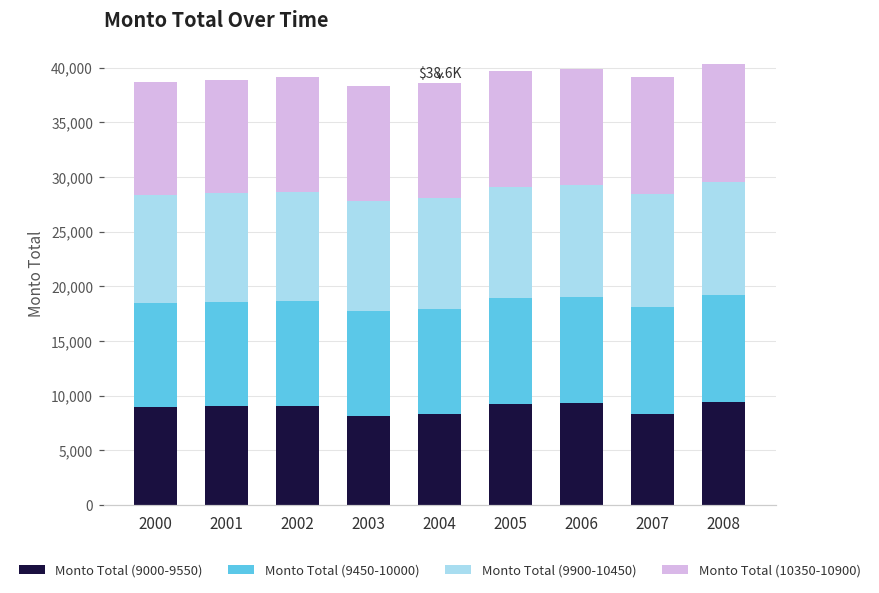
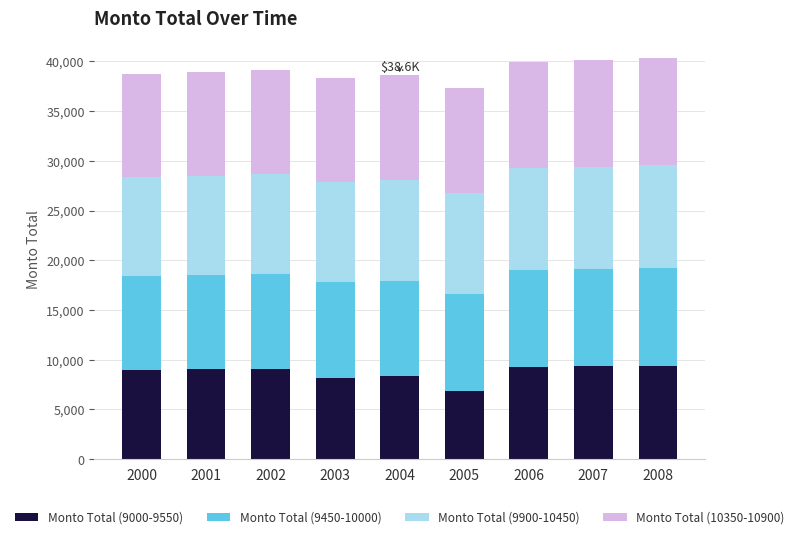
Monto Total (9000-9550), 2005: 9,000 -> 7,000
Monto Total (9000-9550), 2007: 8,000 -> 9,000
